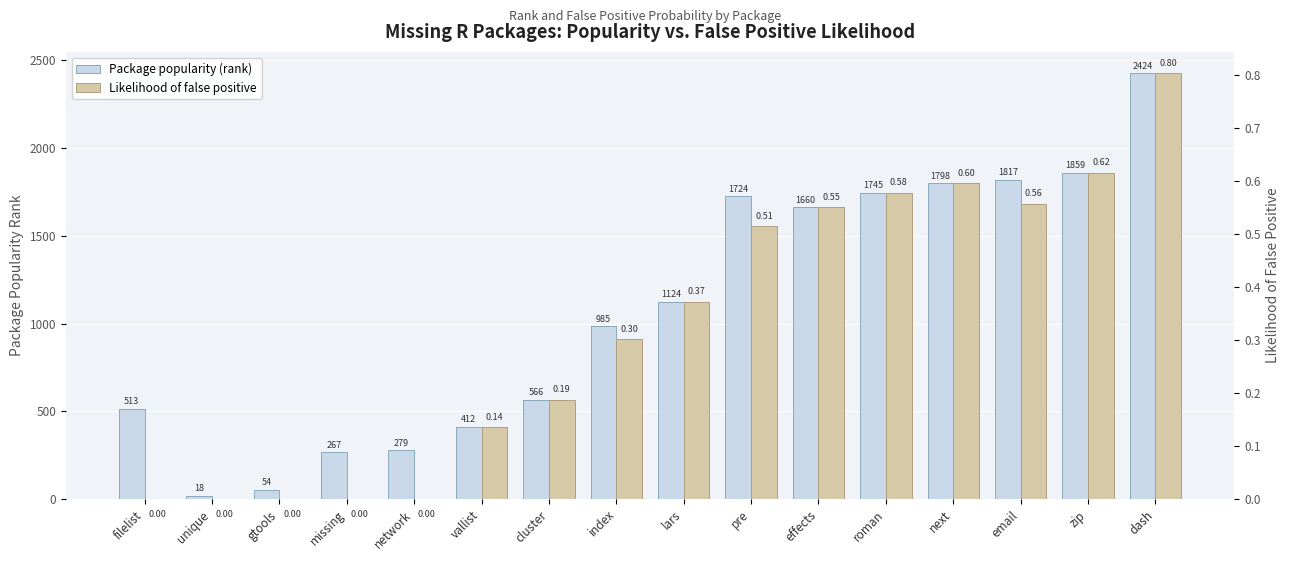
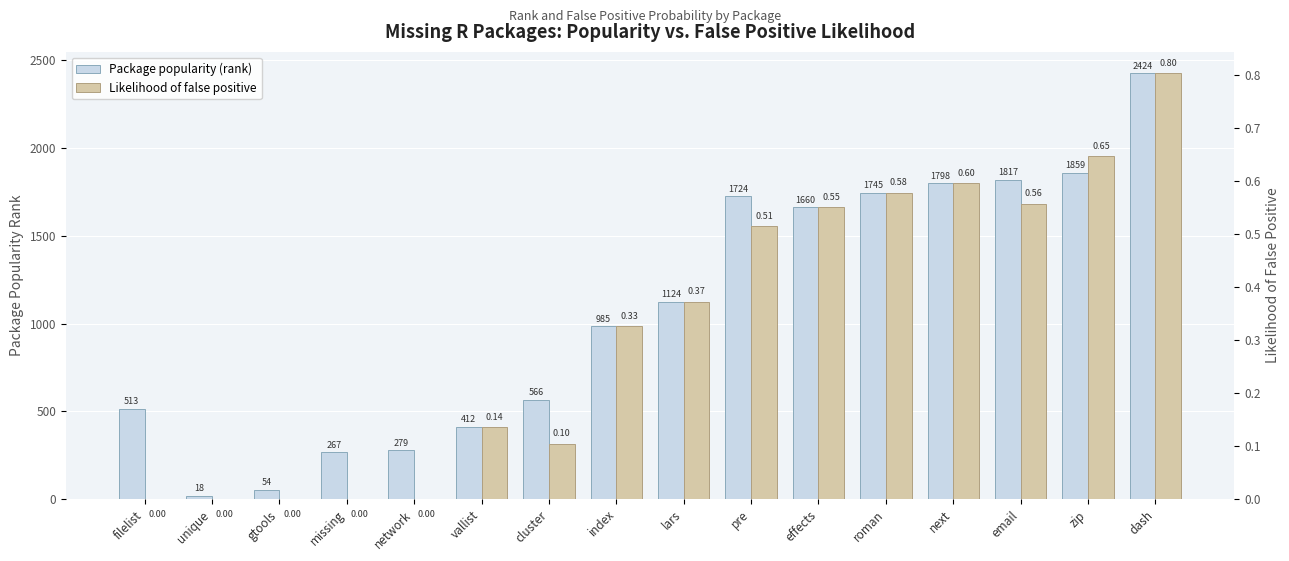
Likelihood of false positive, cluster: 0.19 -> 0.10
Likelihood of false positive, index: 0.30 -> 0.33
Likelihood of false positive, zip: 0.62 -> 0.65
